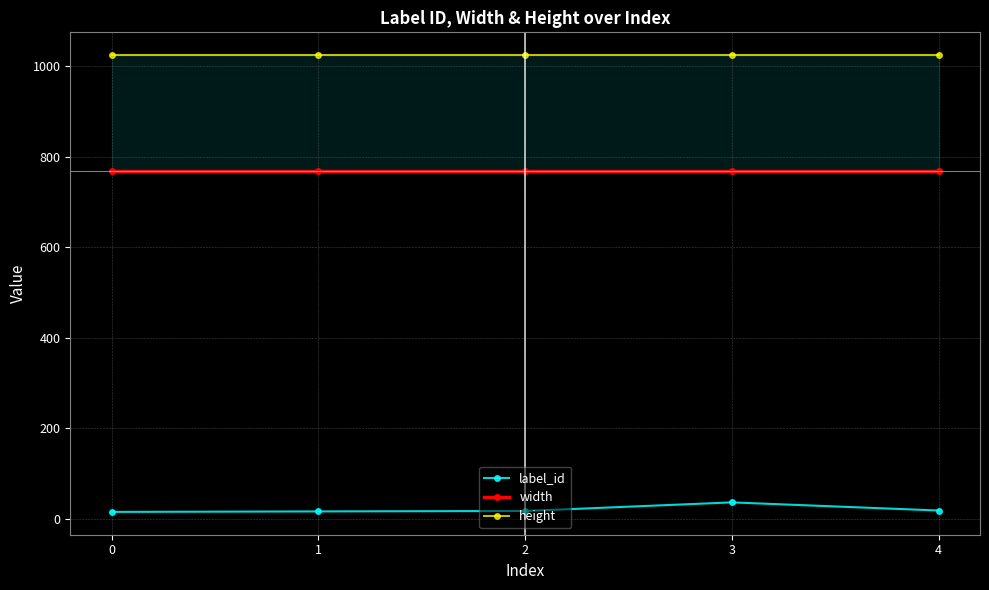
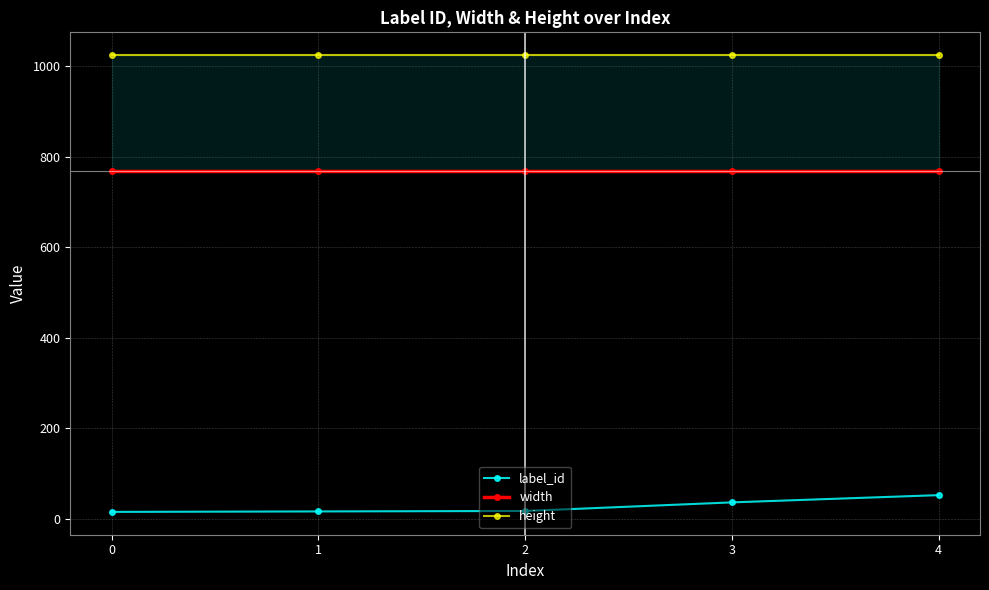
label_id, 4: 20 -> 50
